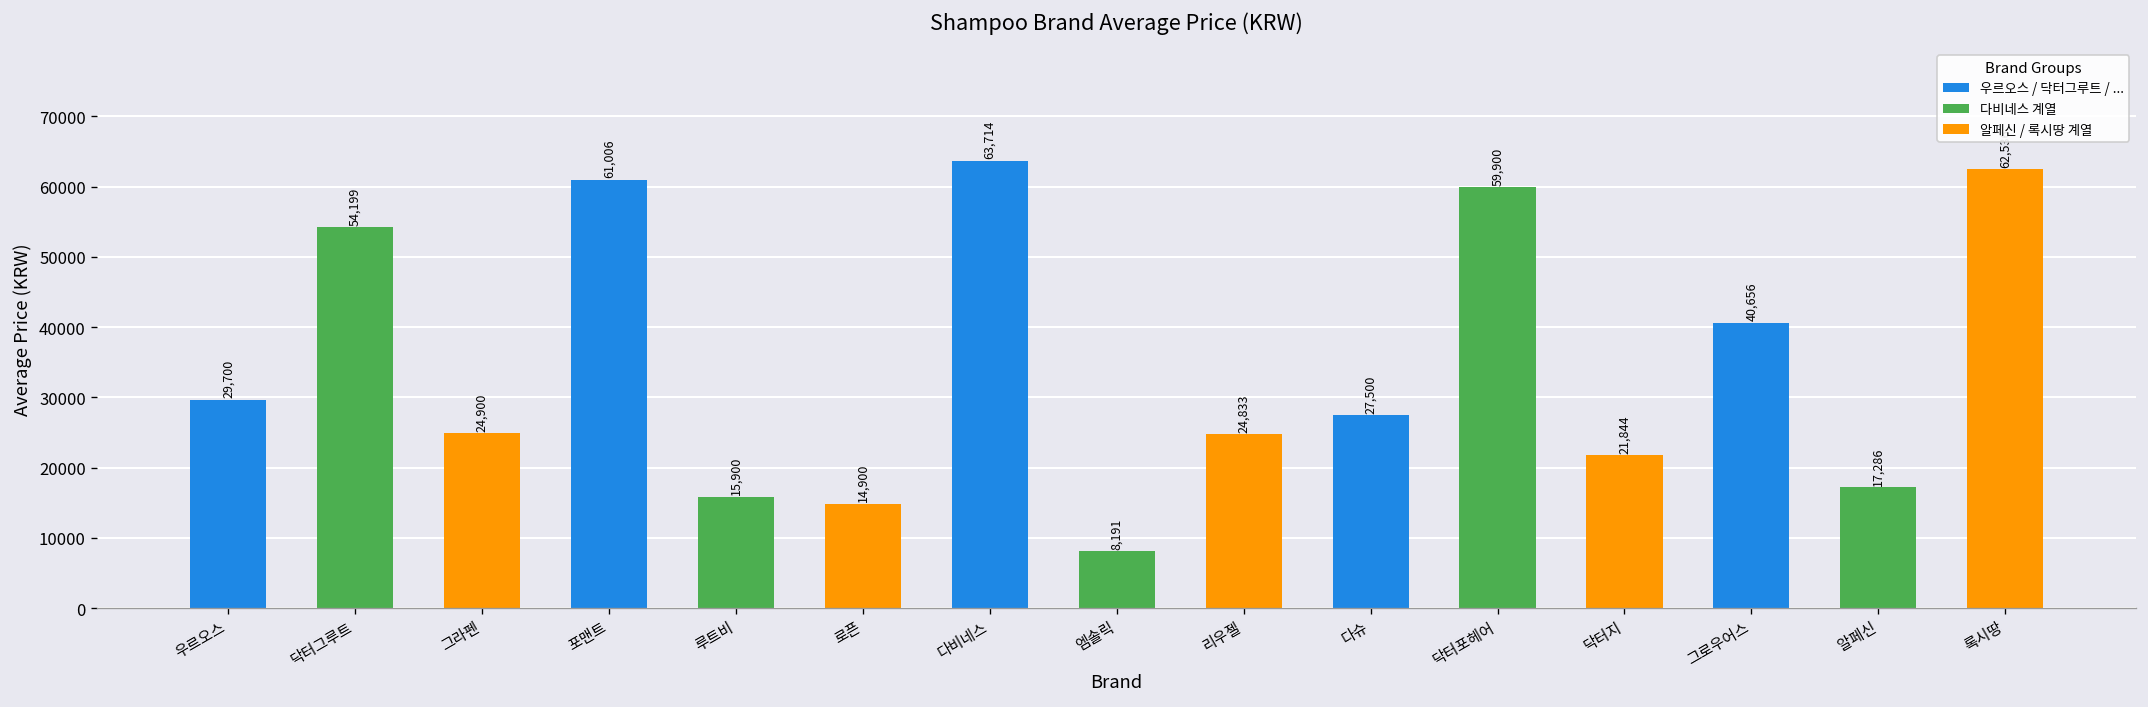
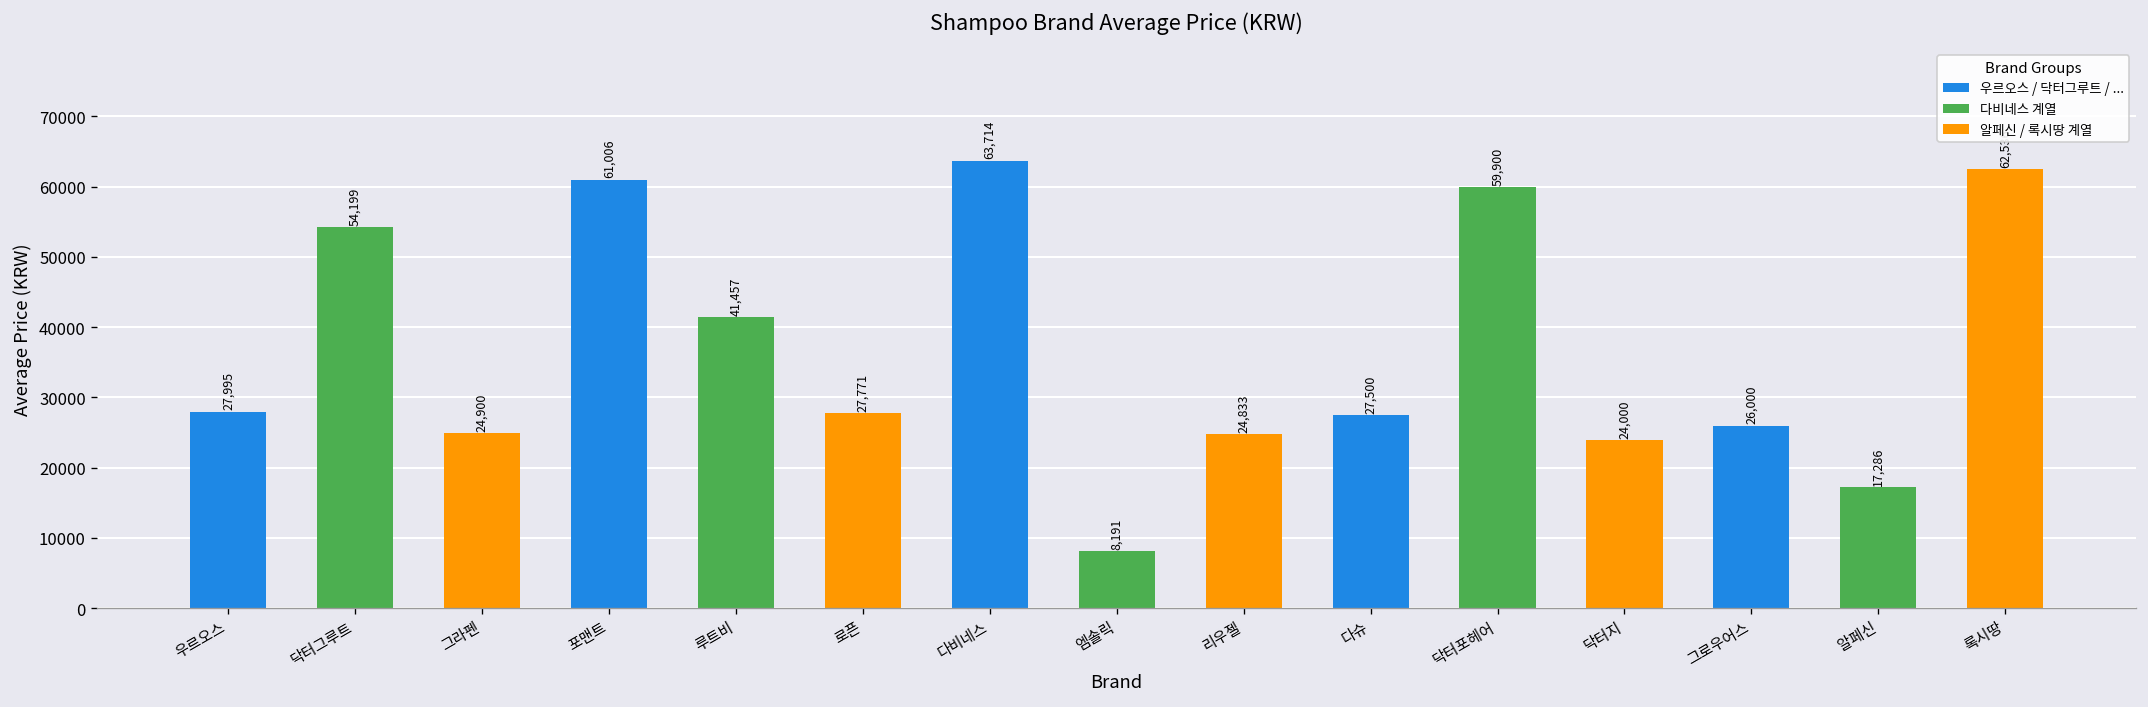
우르오스: 29,700 -> 27,995
루트비: 15,900 -> 41,457
로픈: 14,900 -> 27,771
닥터지: 21,844 -> 24,000
그로우어스: 40,656 -> 26,000
